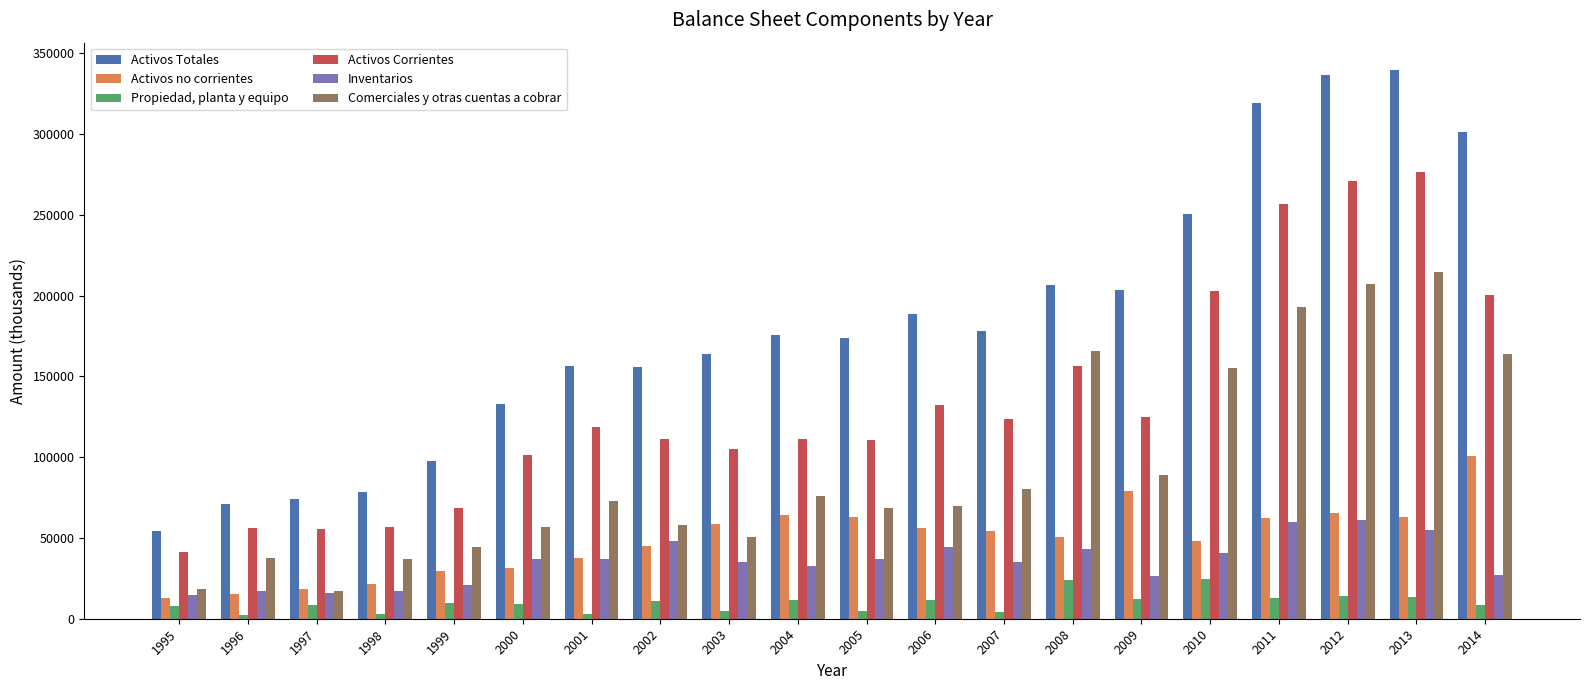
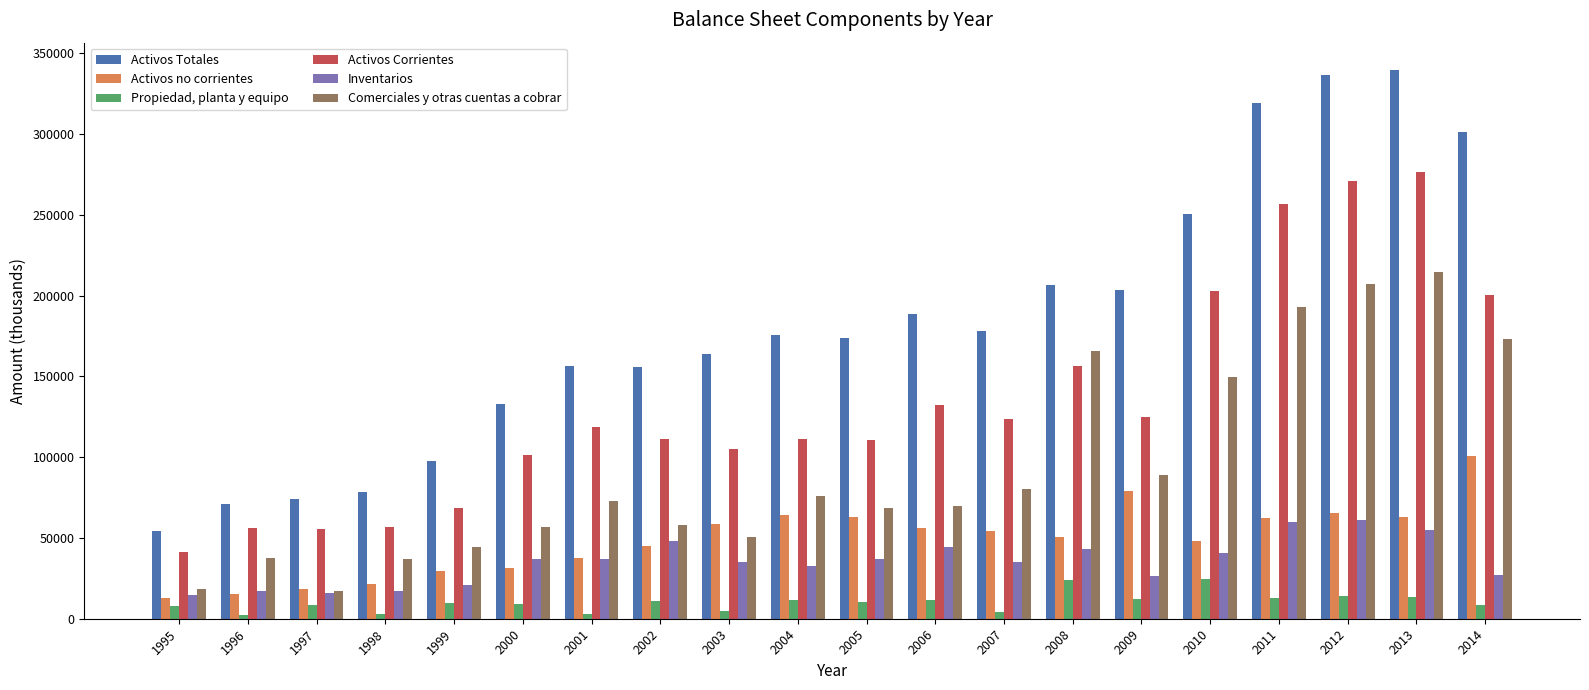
Propiedad, planta y equipo, 2005: 5000 -> 11000
Comerciales y otras cuentas a cobrar, 2010: 155000 -> 149000
Comerciales y otras cuentas a cobrar, 2014: 164000 -> 173000
